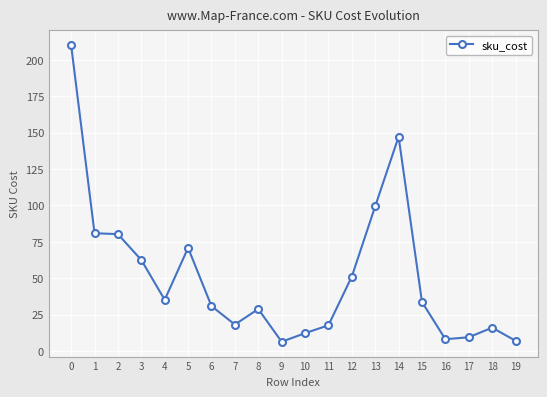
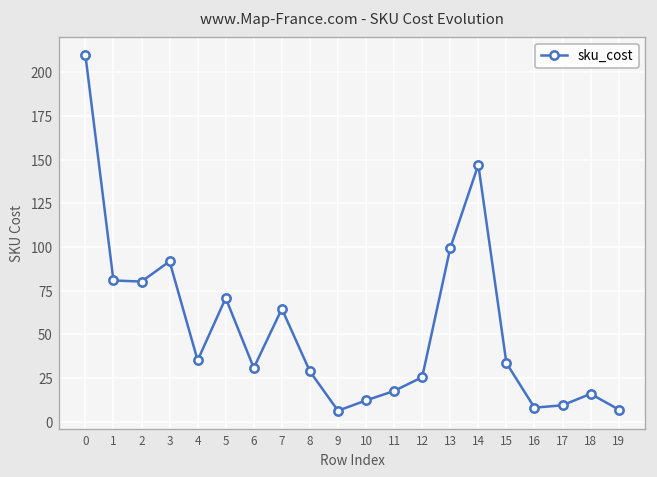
3: 63 -> 92
7: 18 -> 65
12: 51 -> 26
